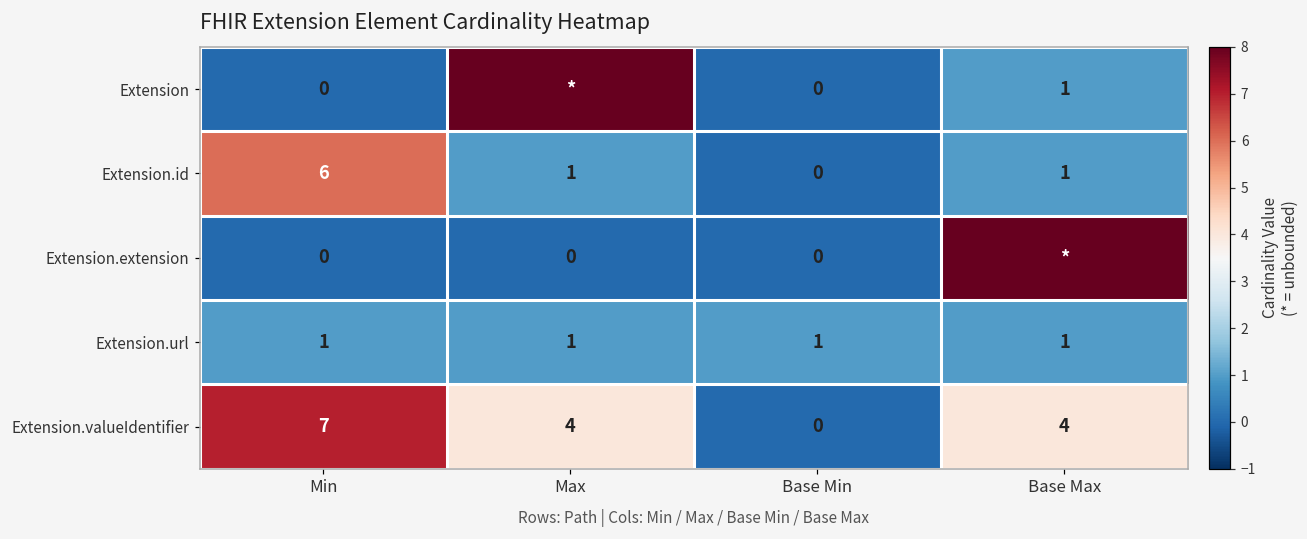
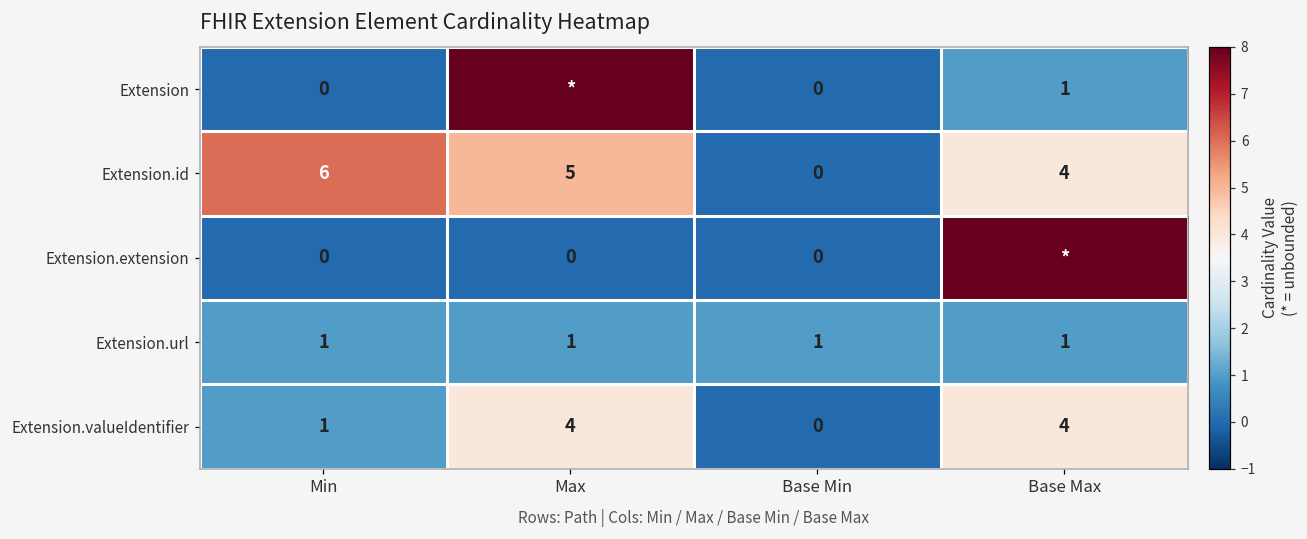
Extension.id, Max: 1 -> 5
Extension.id, Base Max: 1 -> 4
Extension.valueIdentifier, Min: 7 -> 1
